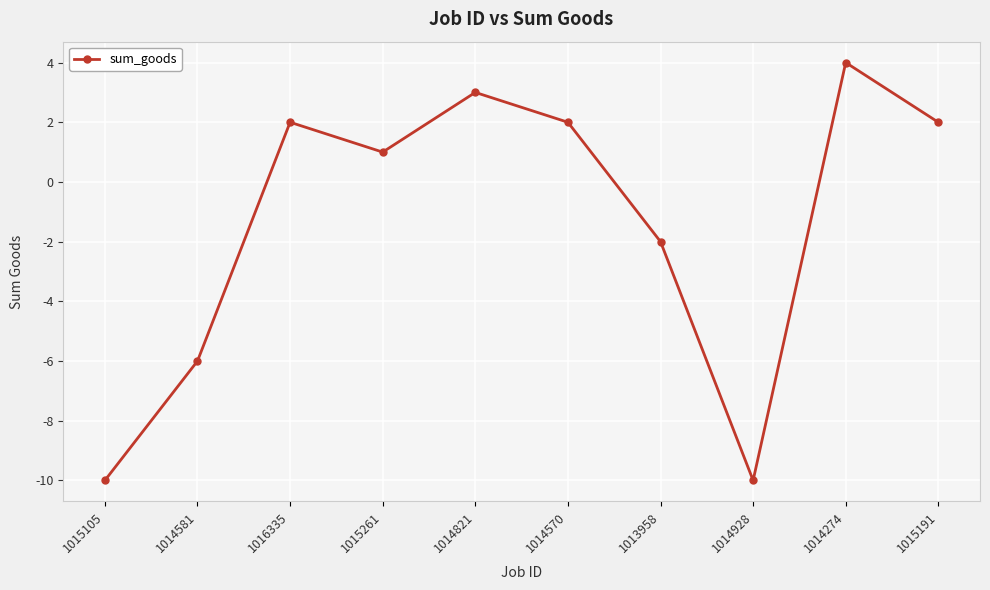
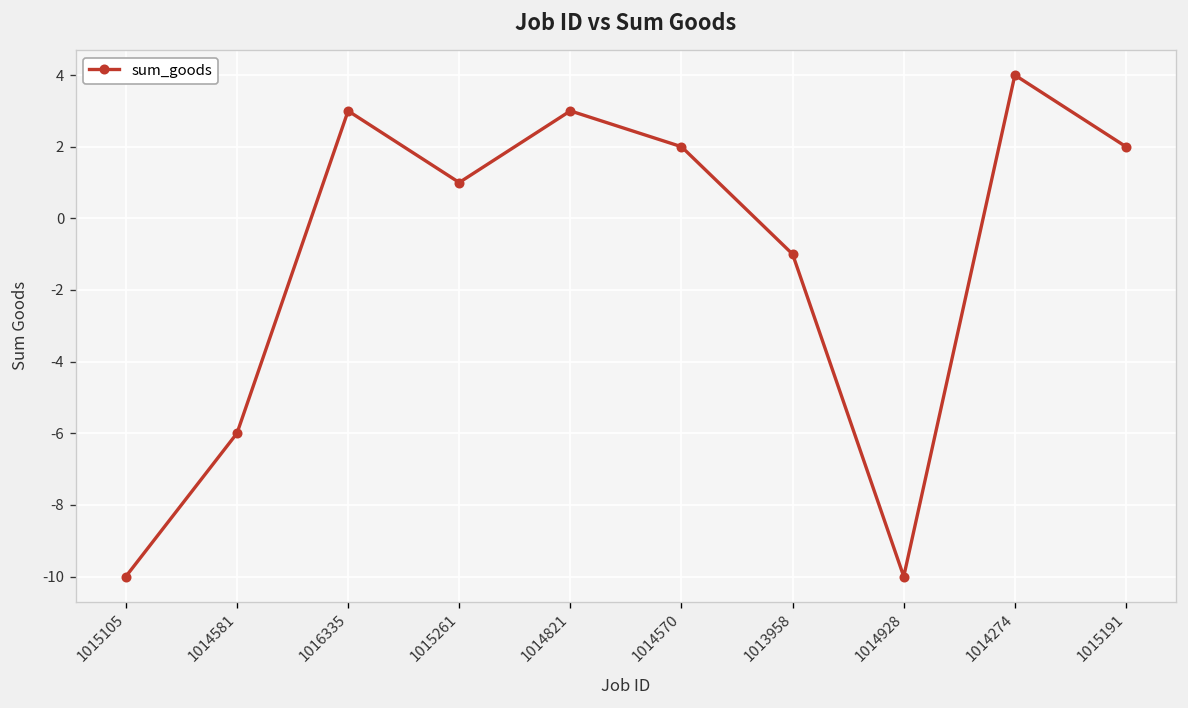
1016335: 2 -> 3
1013958: -2 -> -1
